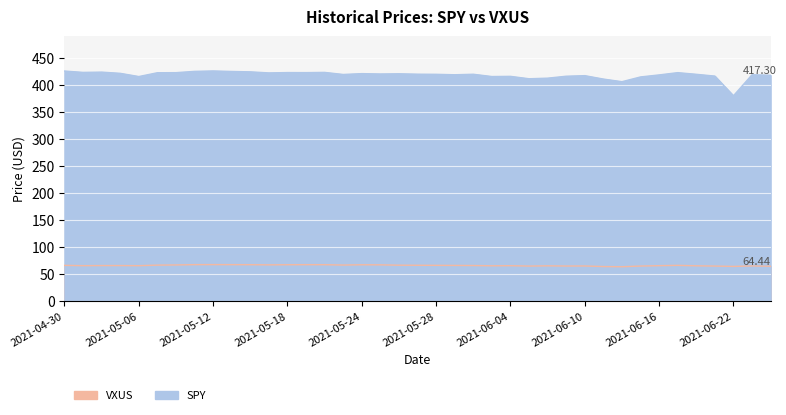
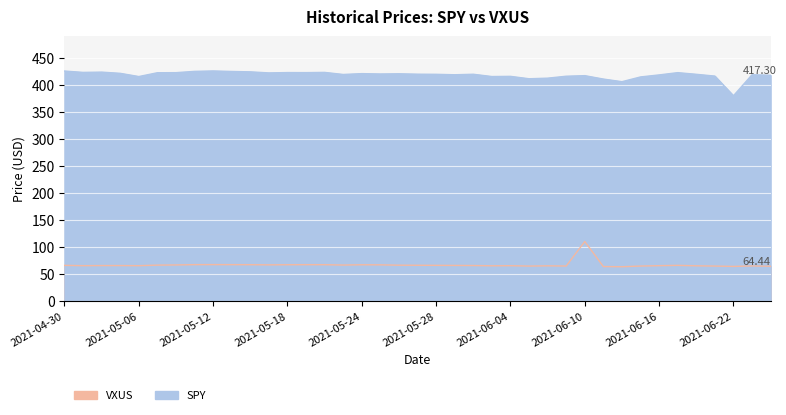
VXUS, 2021-06-10: 60 -> 110
